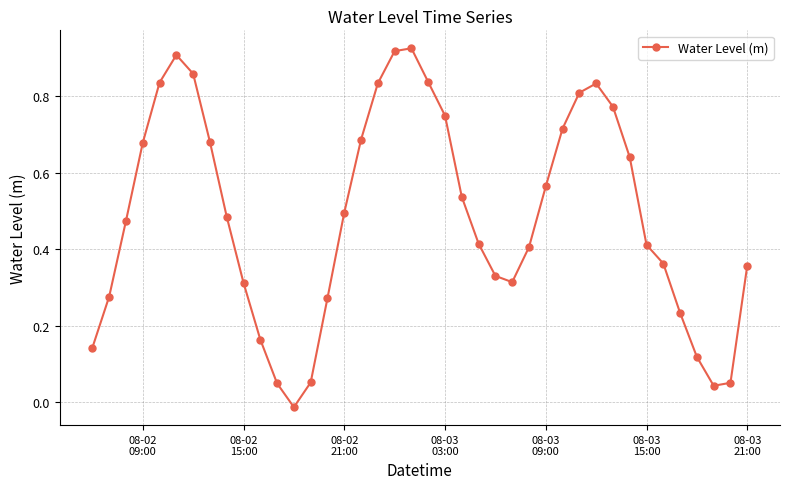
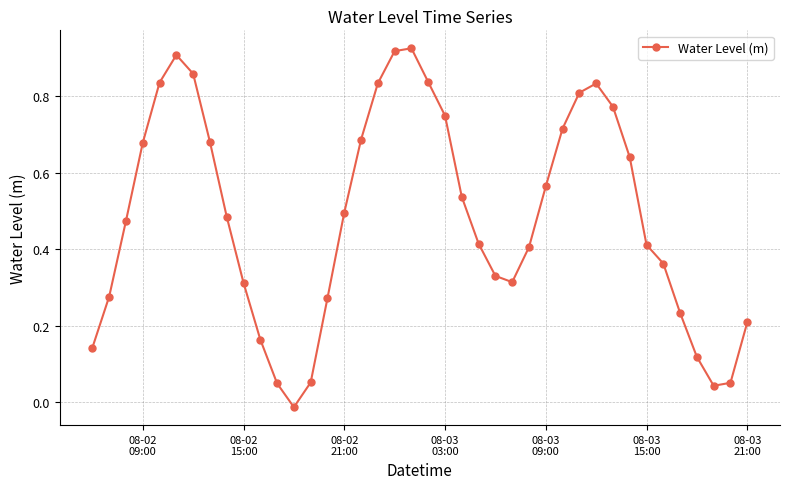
08-03 21:00: 0.36 -> 0.21
